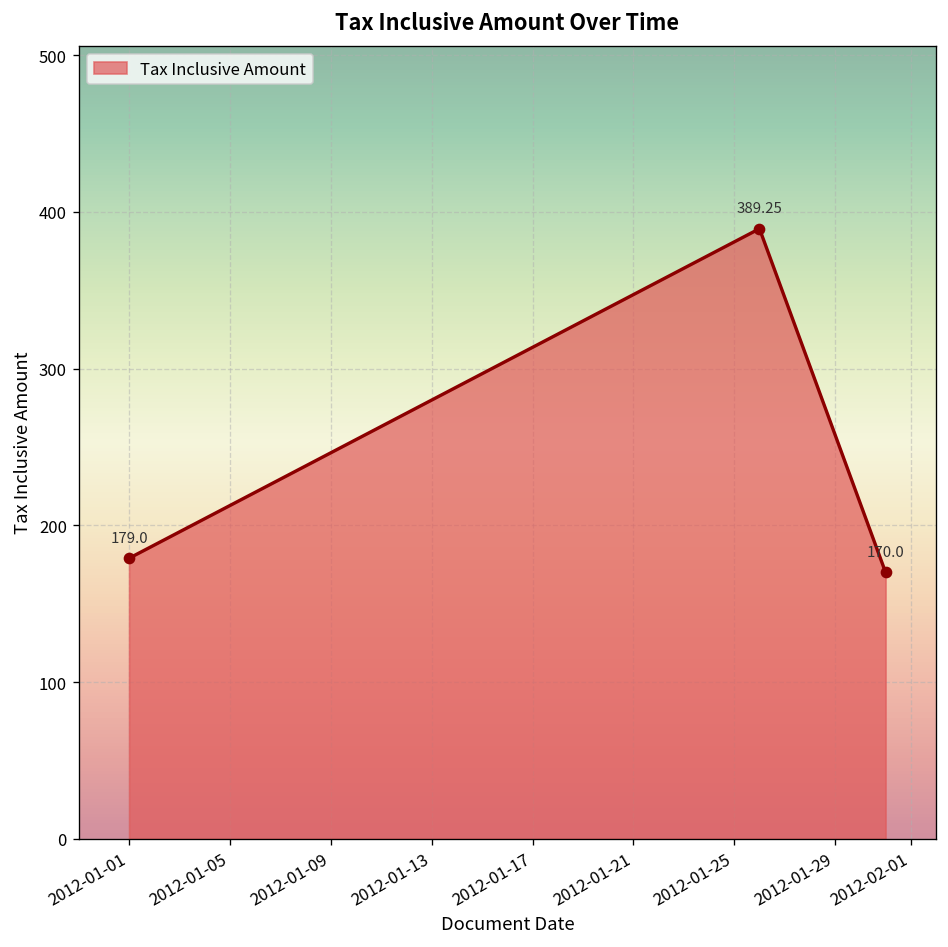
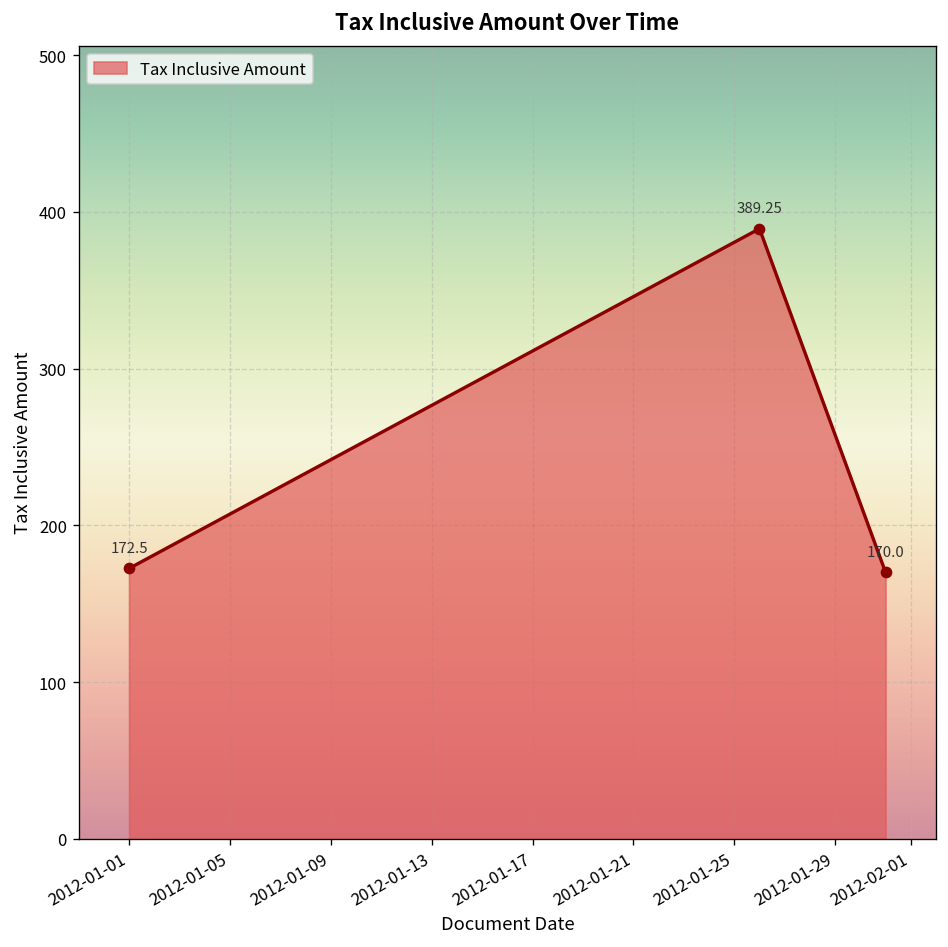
2012-01-01: 179.0 -> 172.5
